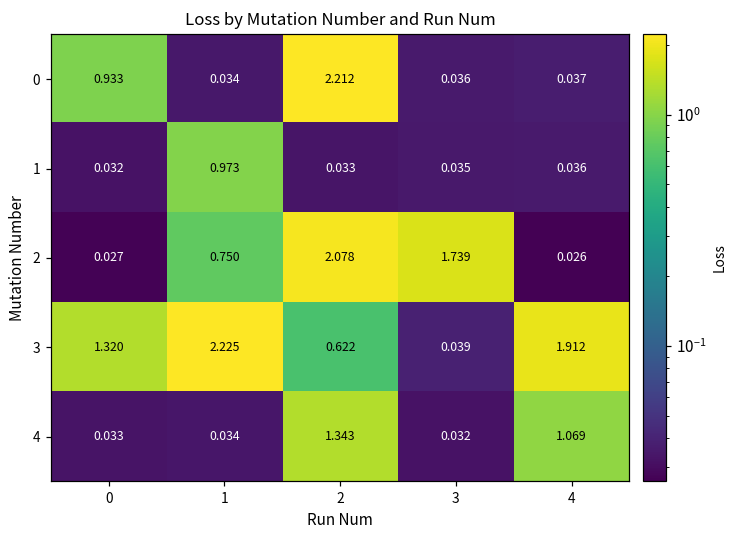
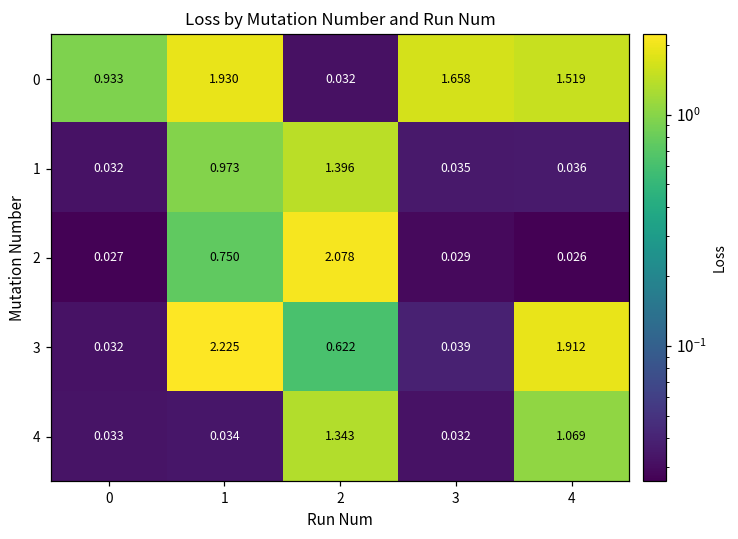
0, 1: 0.034 -> 1.930
0, 2: 2.212 -> 0.032
0, 3: 0.036 -> 1.658
0, 4: 0.037 -> 1.519
1, 2: 0.033 -> 1.396
2, 3: 1.739 -> 0.029
3, 0: 1.320 -> 0.032
